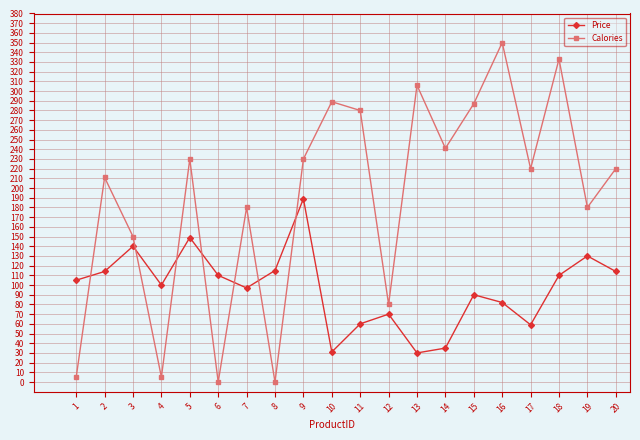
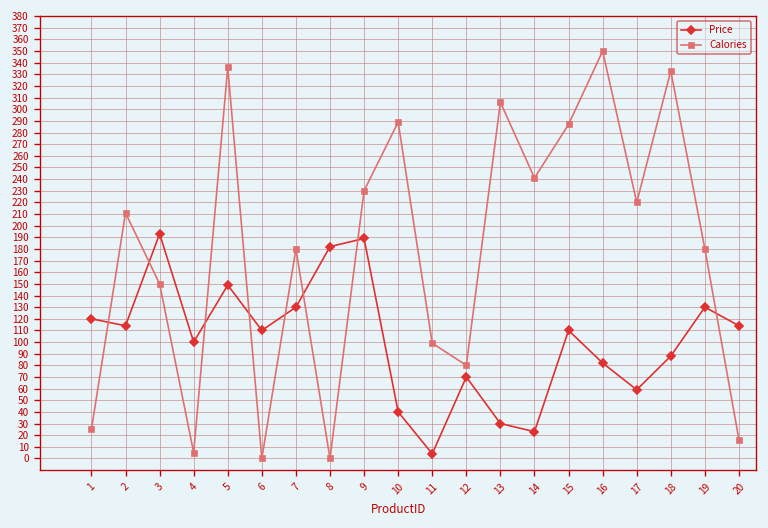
Price, 1: 110 -> 120
Calories, 1: 10 -> 30
Price, 3: 140 -> 190
Calories, 5: 230 -> 340
Price, 7: 100 -> 130
Price, 8: 120 -> 180
Price, 10: 30 -> 40
Price, 11: 60 -> 0
Calories, 11: 280 -> 100
Price, 14: 40 -> 20
Price, 15: 90 -> 110
Price, 18: 110 -> 90
Calories, 20: 220 -> 20
